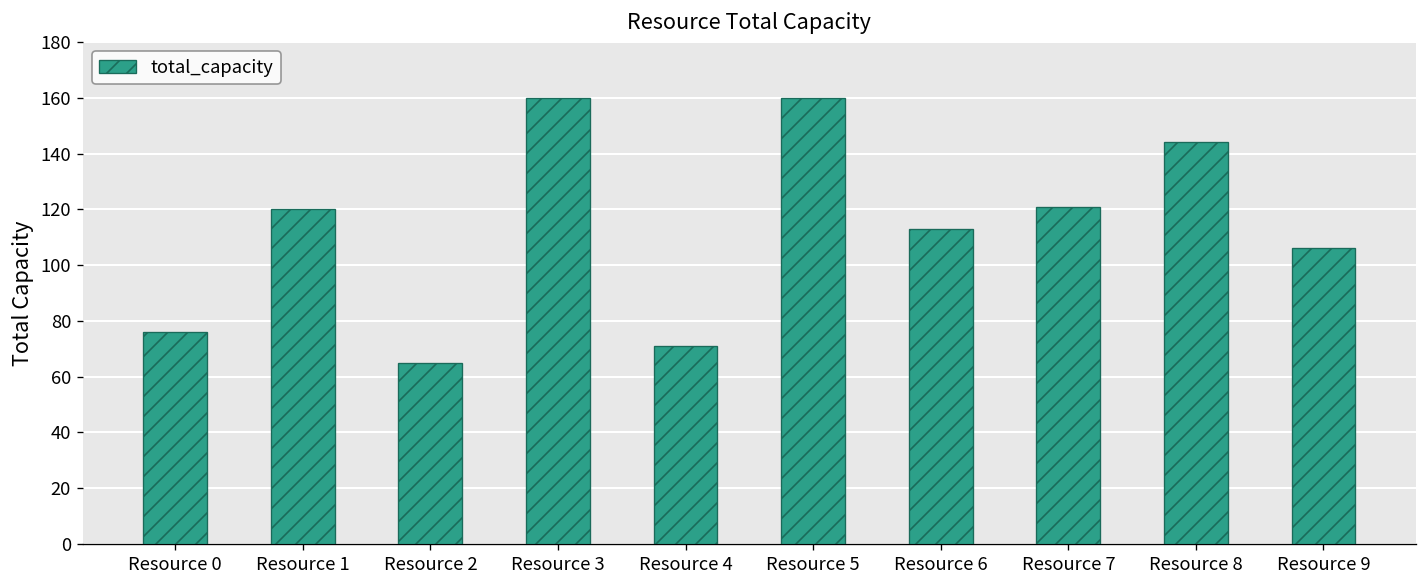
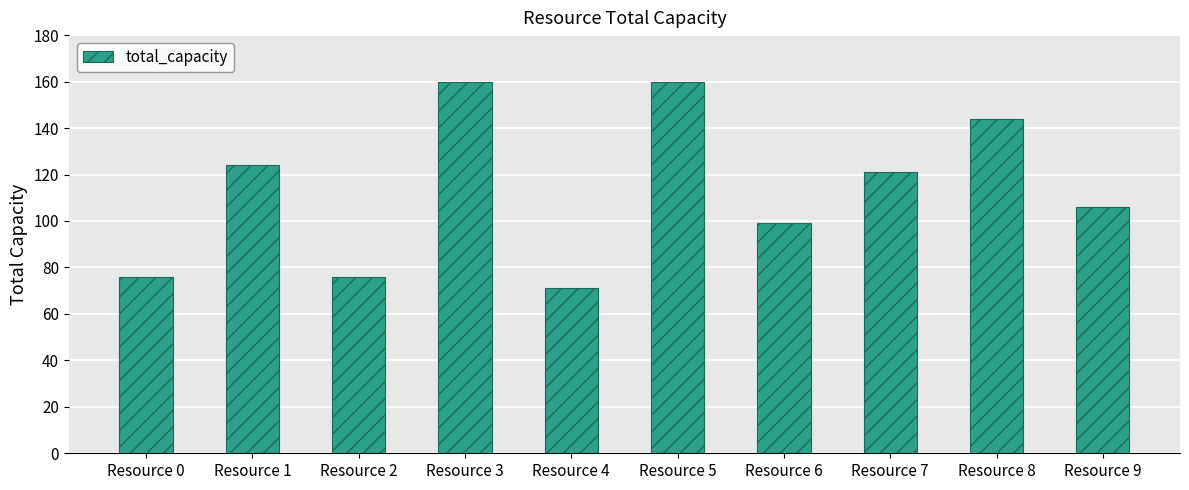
Resource 1: 120 -> 124
Resource 2: 65 -> 76
Resource 6: 113 -> 99
